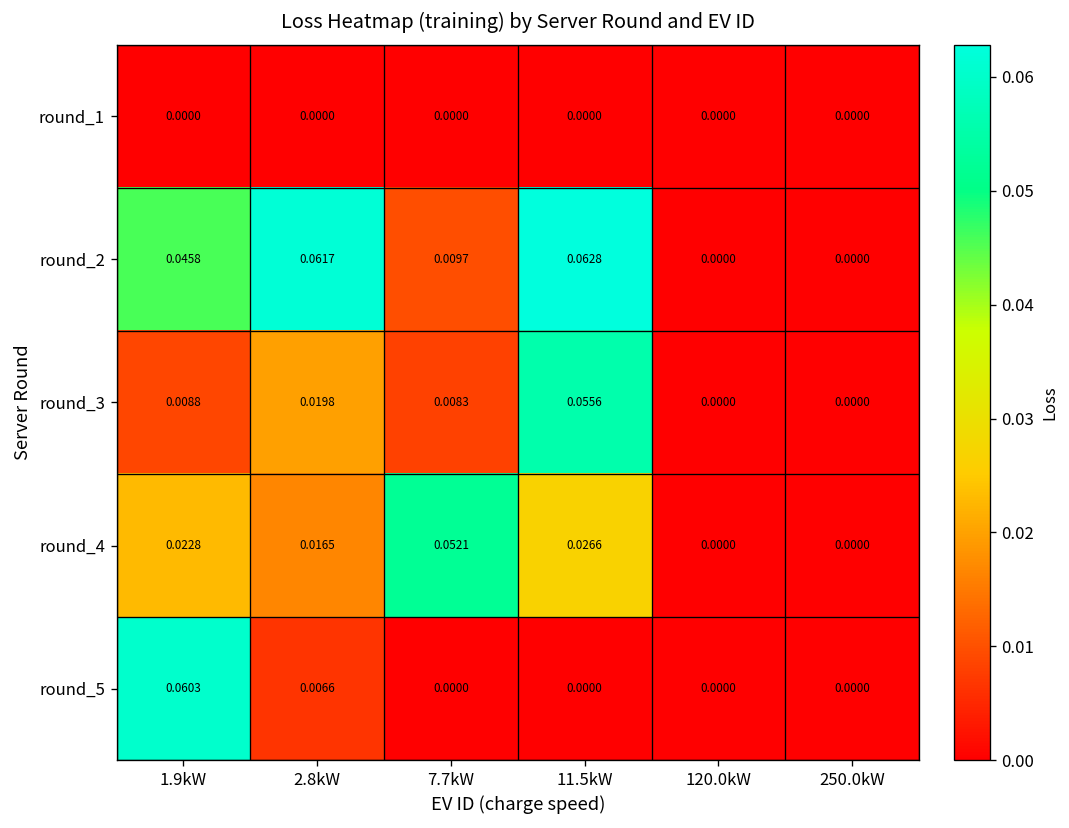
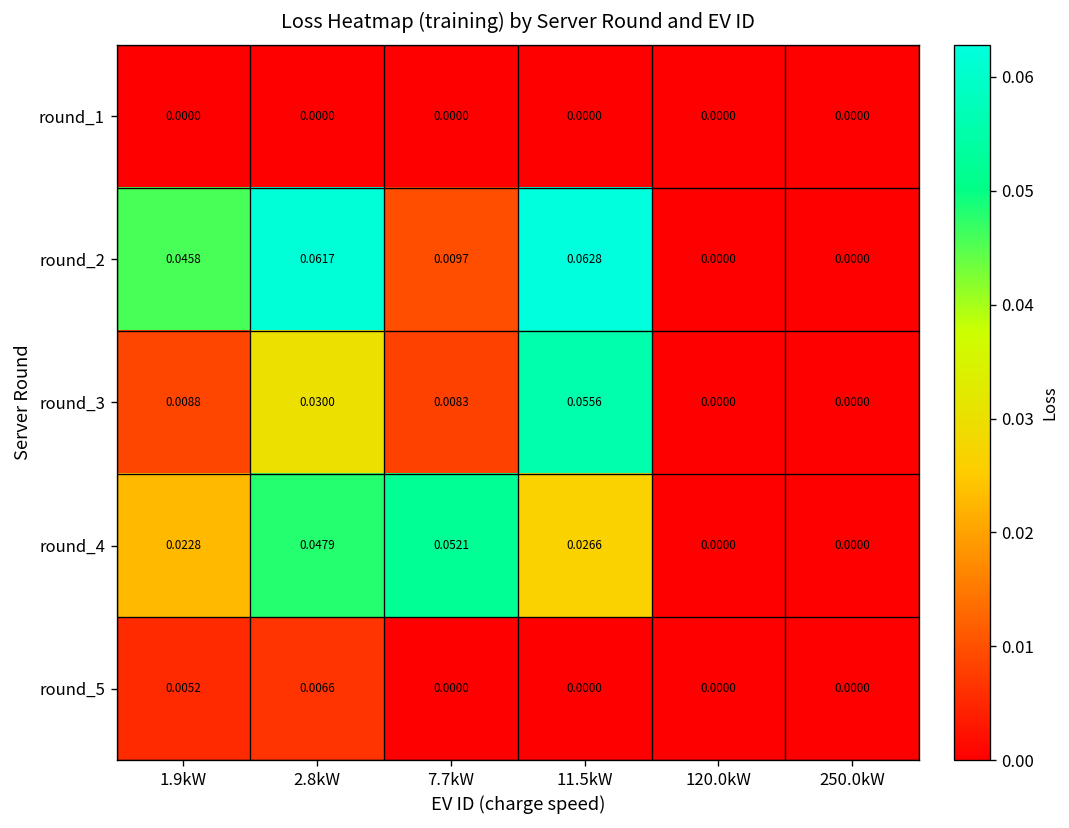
round_3, 2.8kW: 0.0198 -> 0.0300
round_4, 2.8kW: 0.0165 -> 0.0479
round_5, 1.9kW: 0.0603 -> 0.0052
